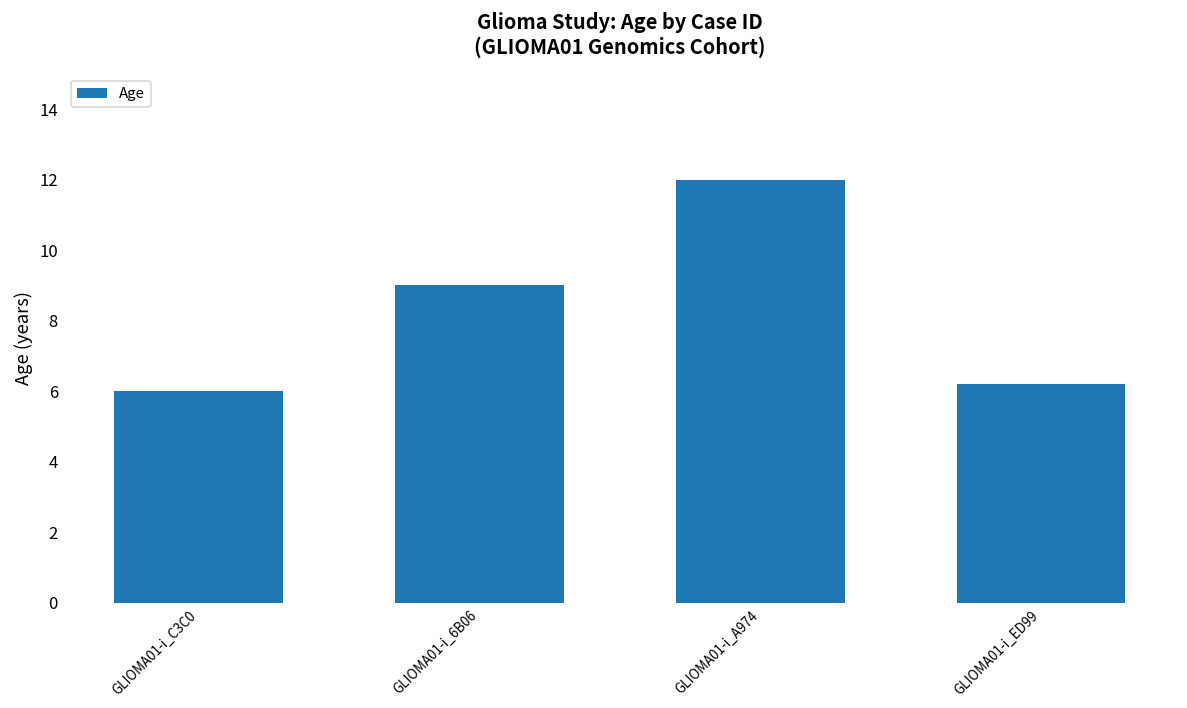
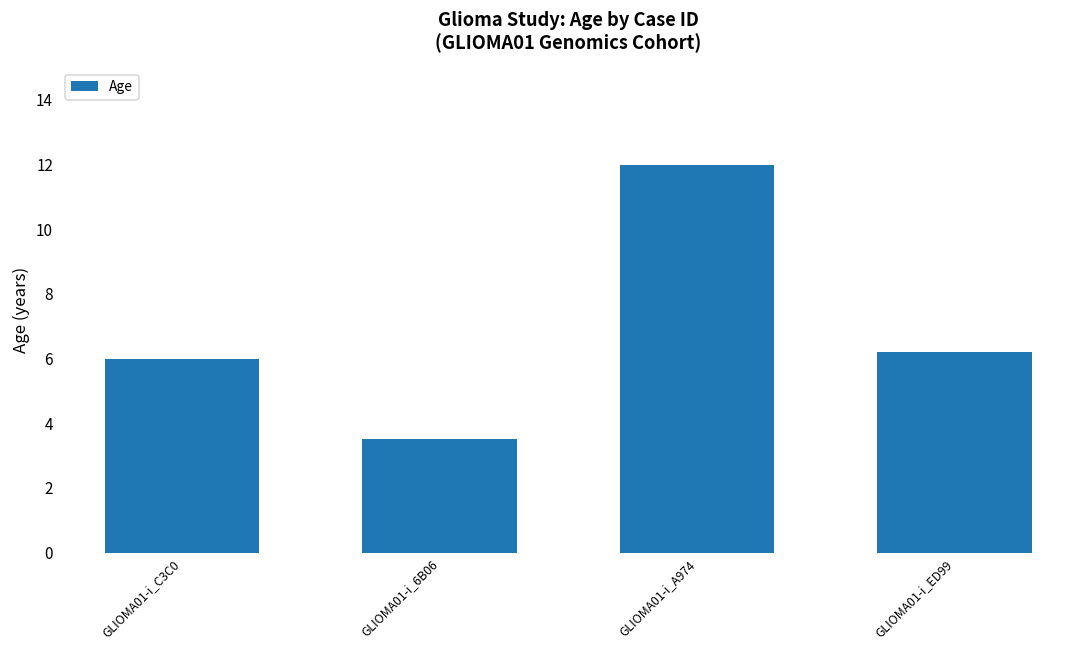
GLIOMA01-i_6B06: 9.0 -> 3.5
